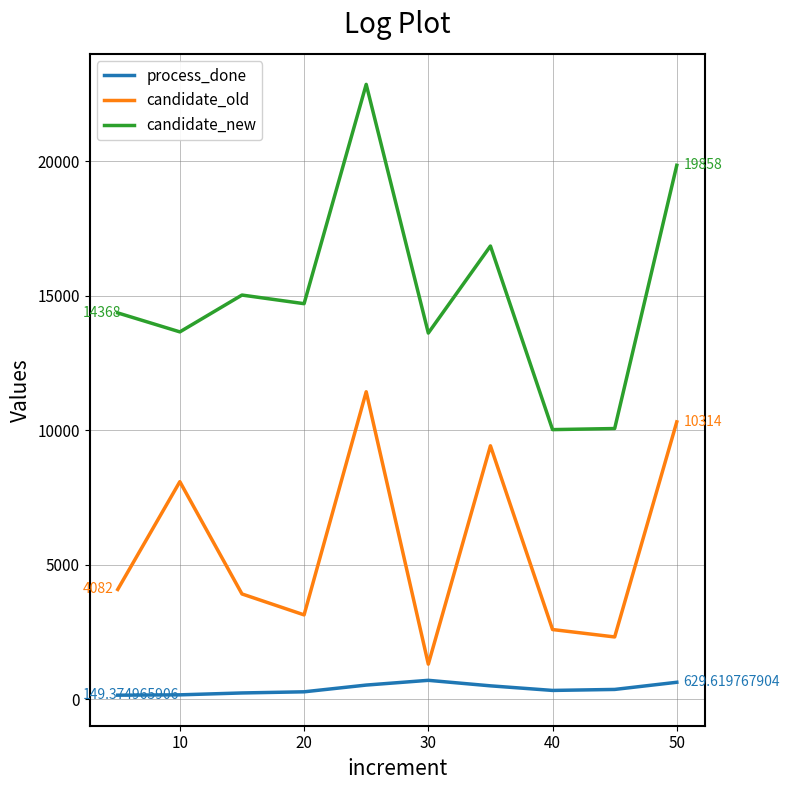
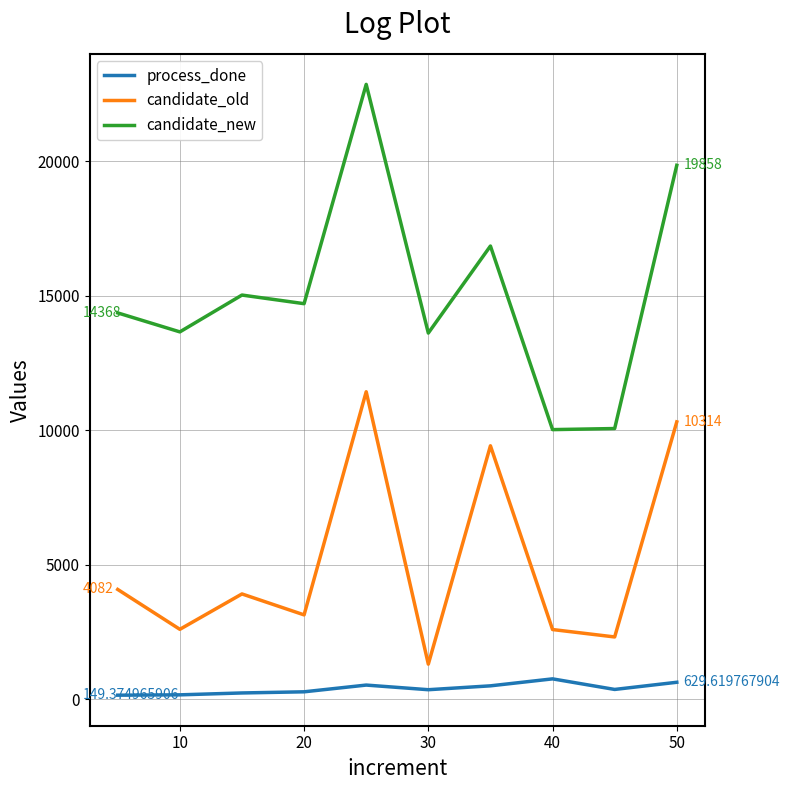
candidate_old, 10: 8100 -> 2600
process_done, 30: 700 -> 400
process_done, 40: 300 -> 800
